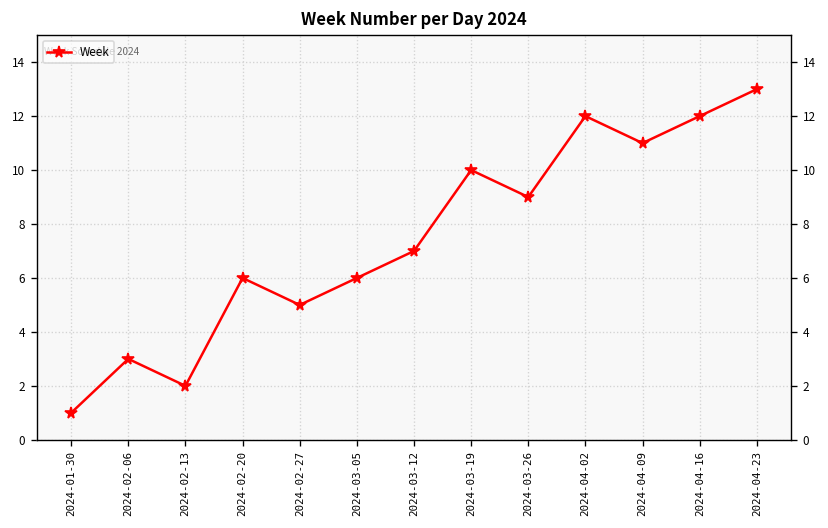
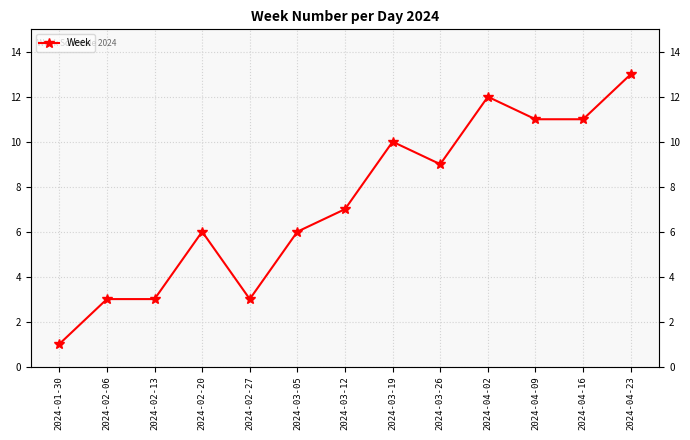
2024-02-13: 2 -> 3
2024-02-27: 5 -> 3
2024-04-16: 12 -> 11
